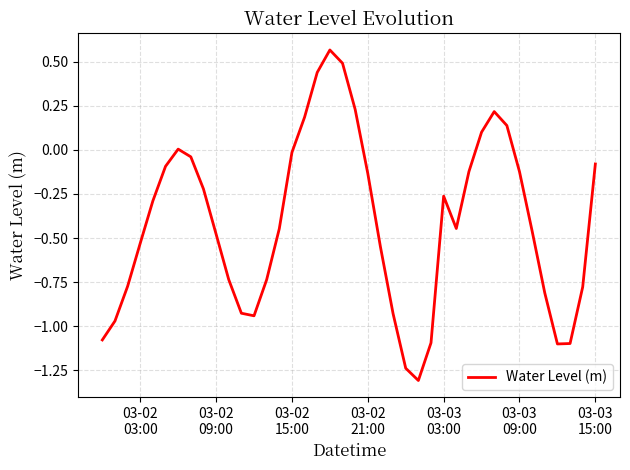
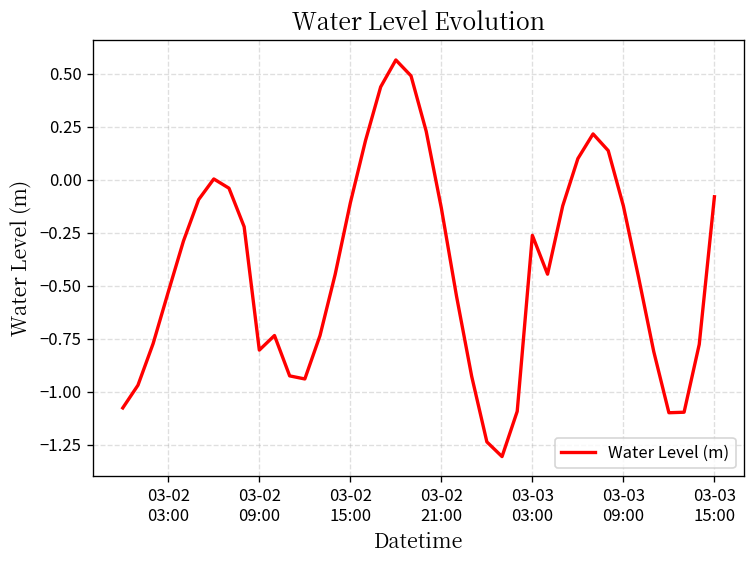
03-02 09:00: -0.48 -> -0.80
03-02 15:00: -0.01 -> -0.11
